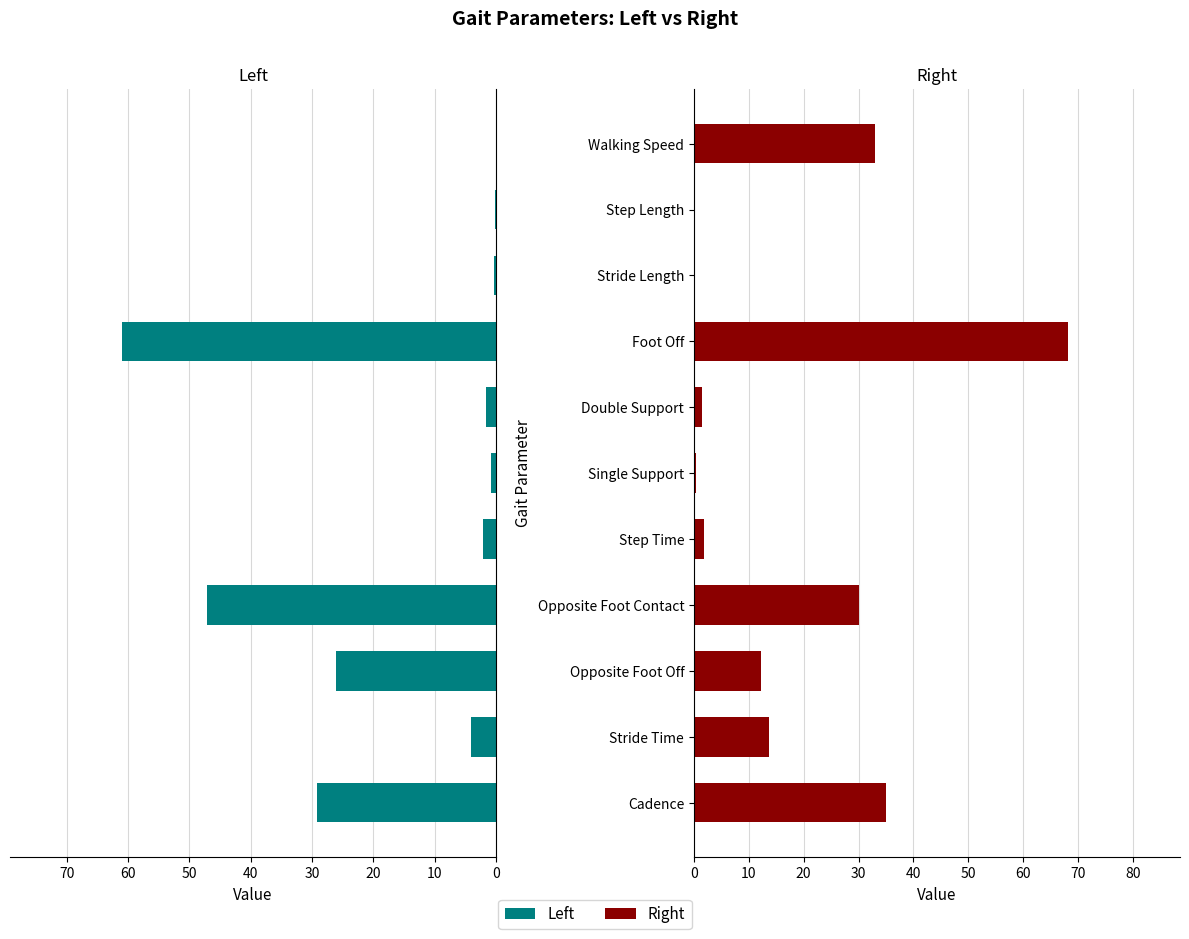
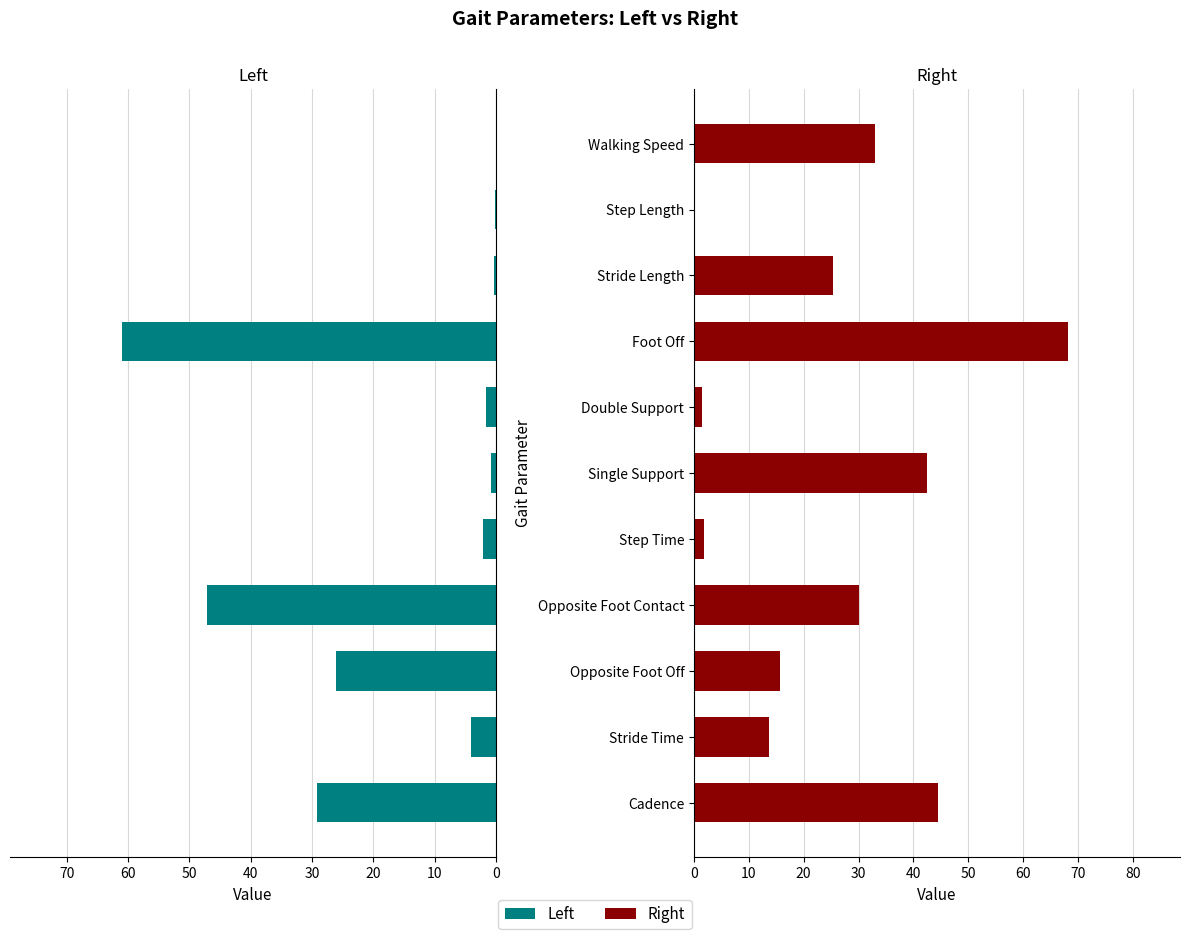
Right, Stride Length: 0 -> 25
Right, Single Support: 0 -> 42
Right, Opposite Foot Off: 12 -> 16
Right, Cadence: 35 -> 44
